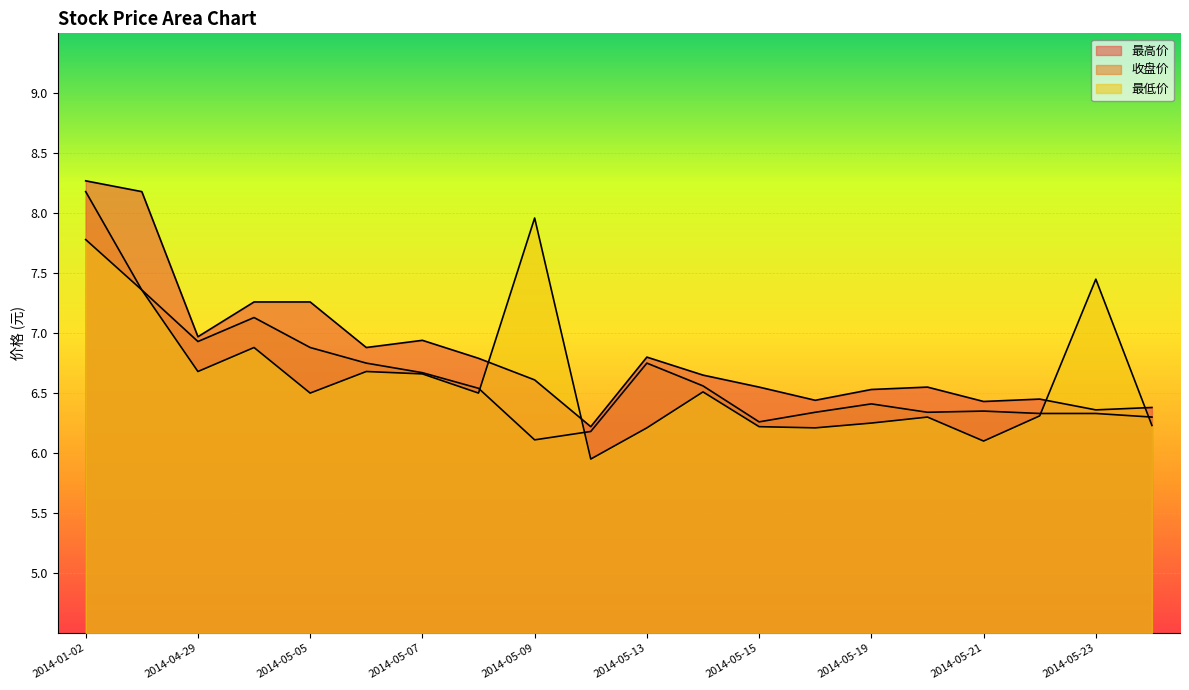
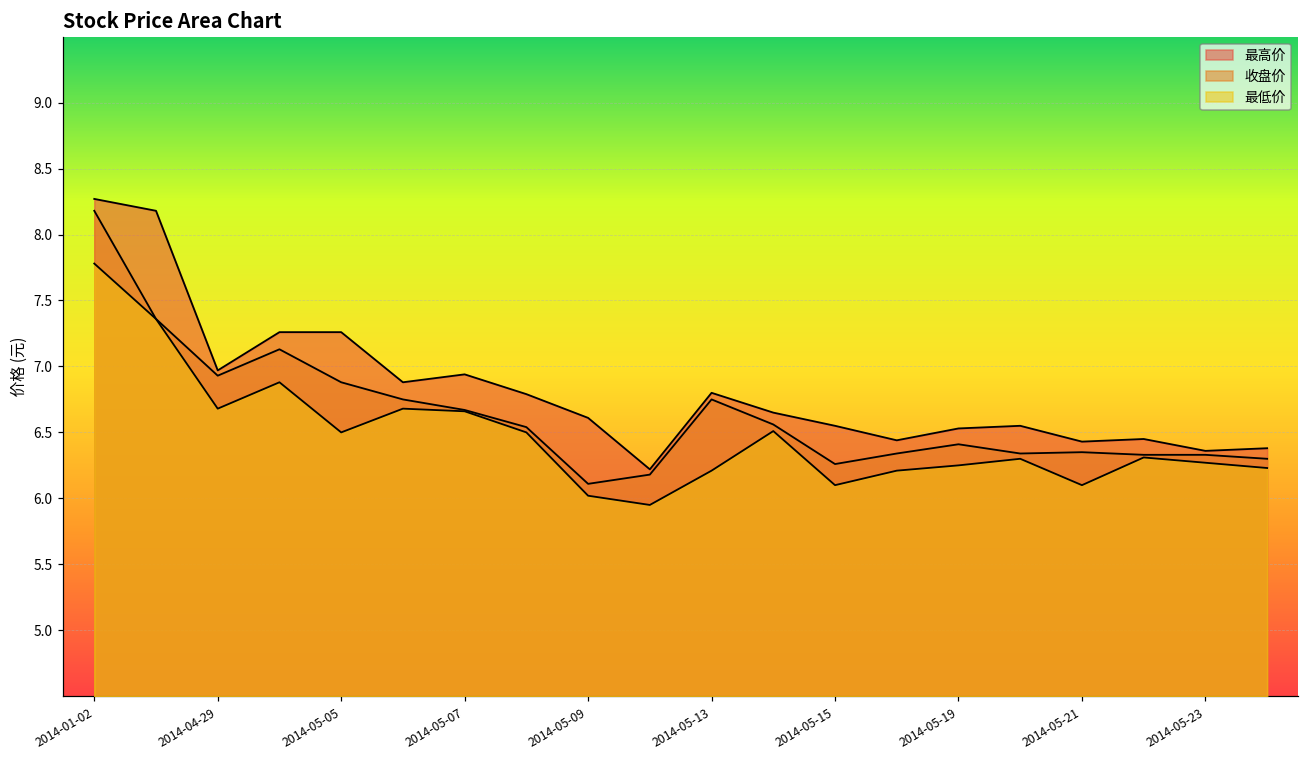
最低价, 2014-05-09: 7.96 -> 6.02
最低价, 2014-05-15: 6.22 -> 6.10
最低价, 2014-05-23: 7.45 -> 6.27
